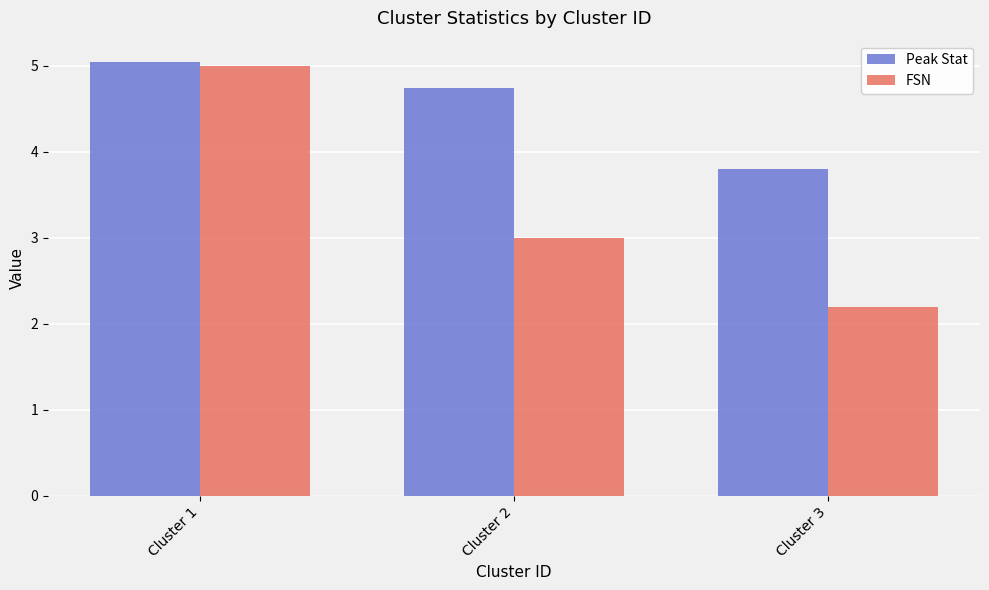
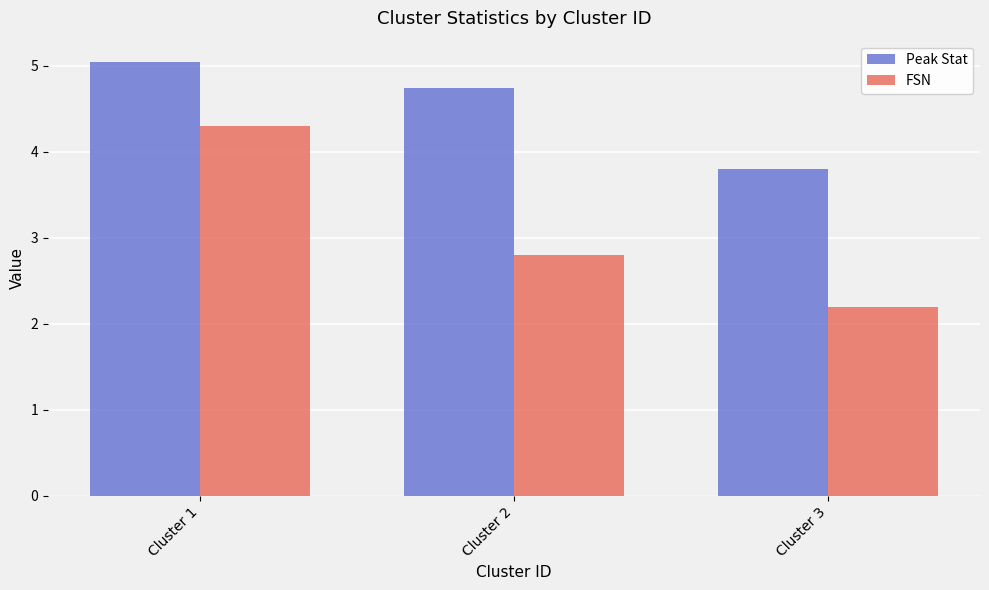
FSN, Cluster 1: 5.0 -> 4.3
FSN, Cluster 2: 3.0 -> 2.8
